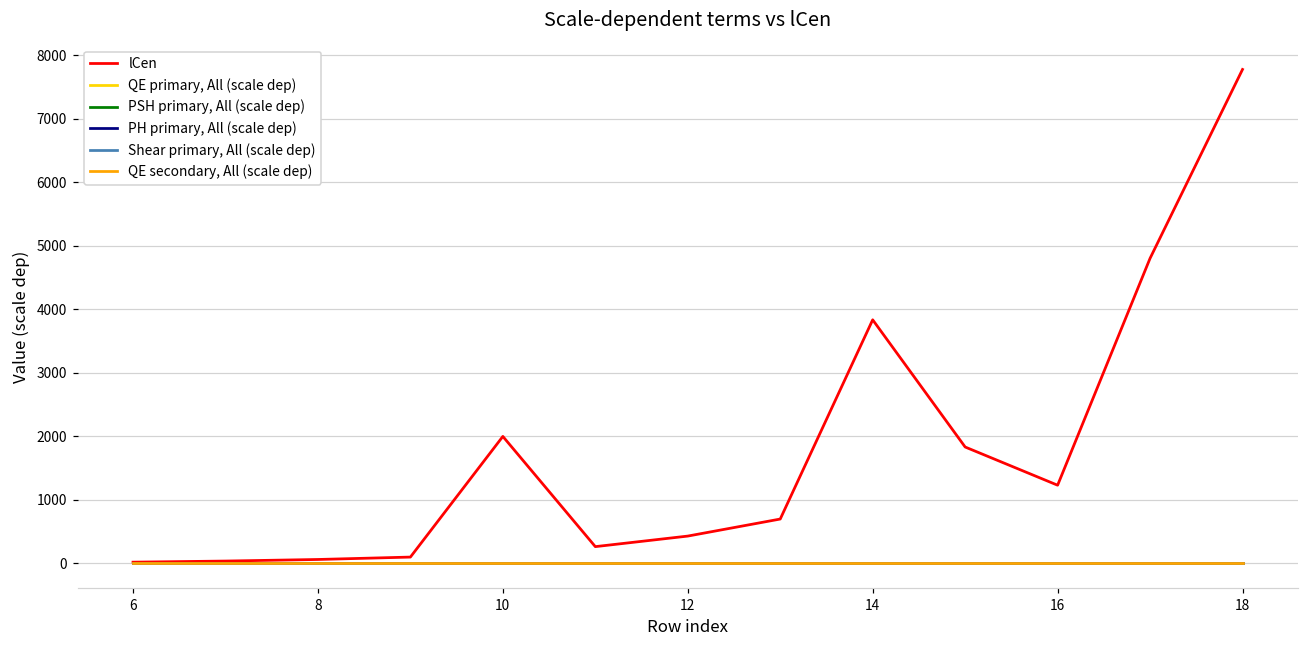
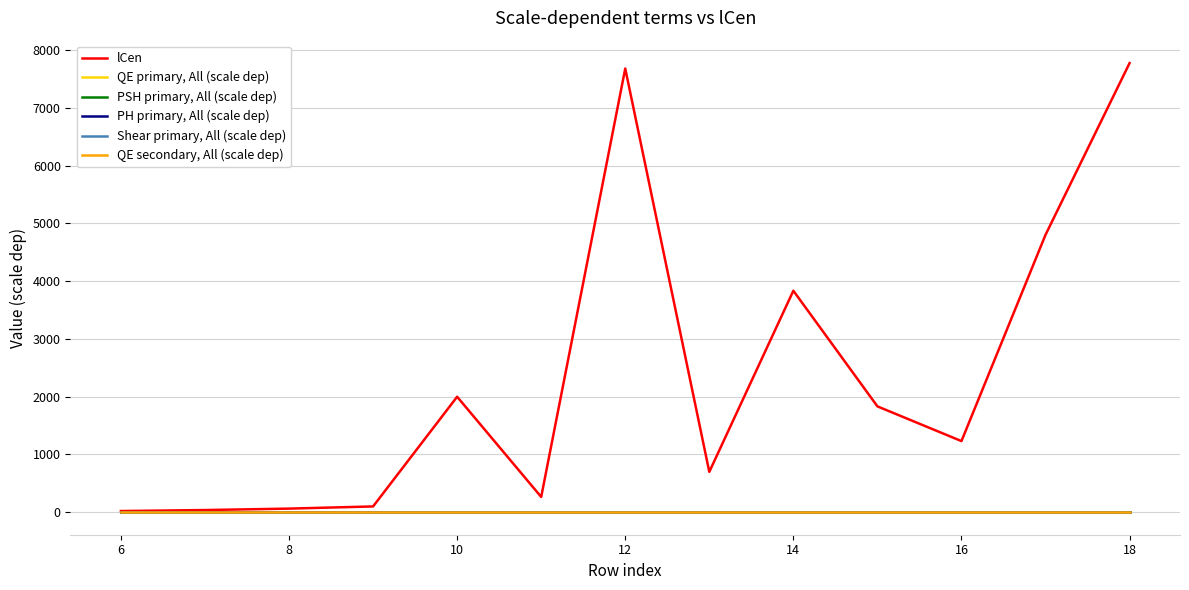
lCen, 12: 400 -> 7700
